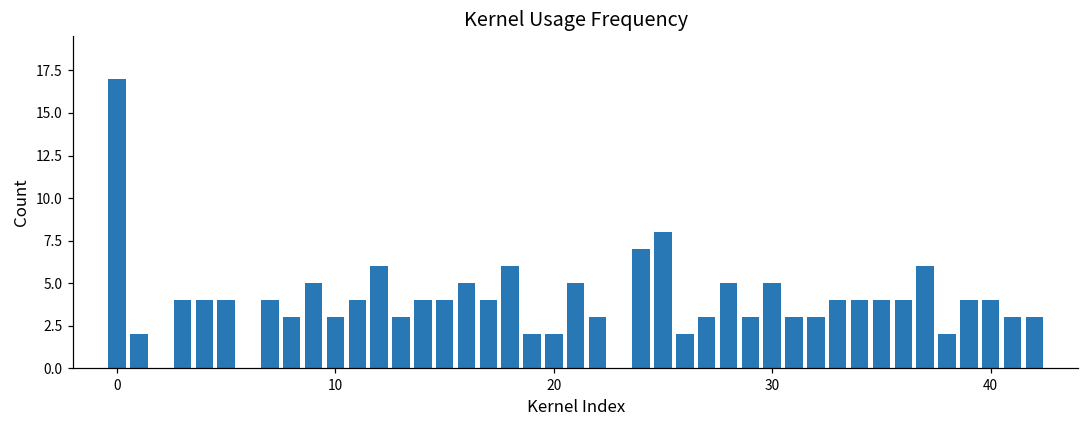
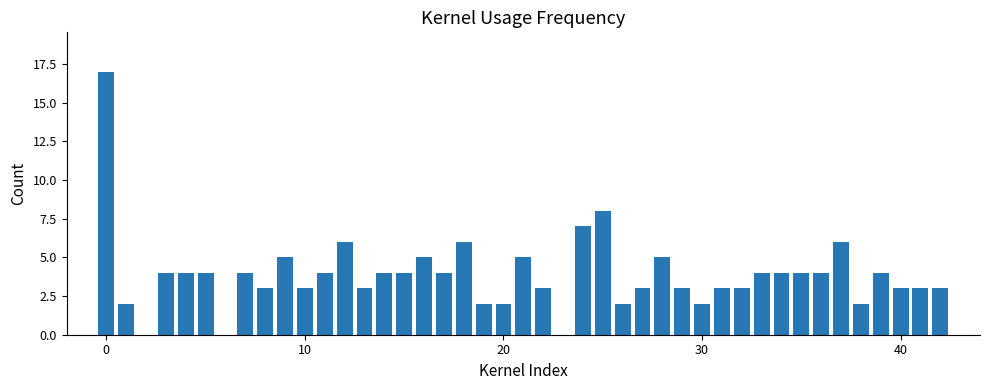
30: 5 -> 2
40: 4 -> 3
